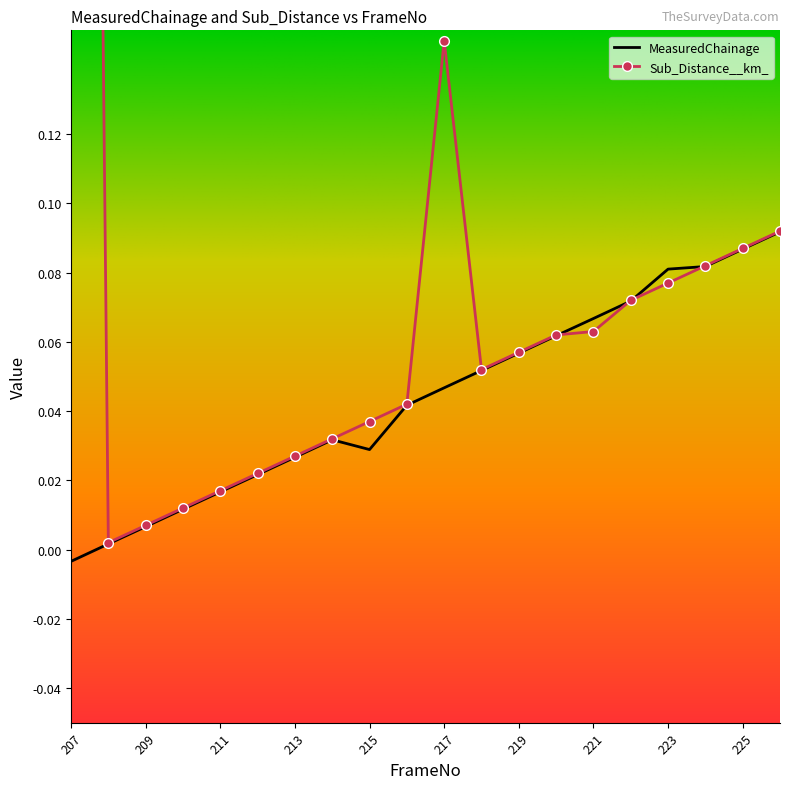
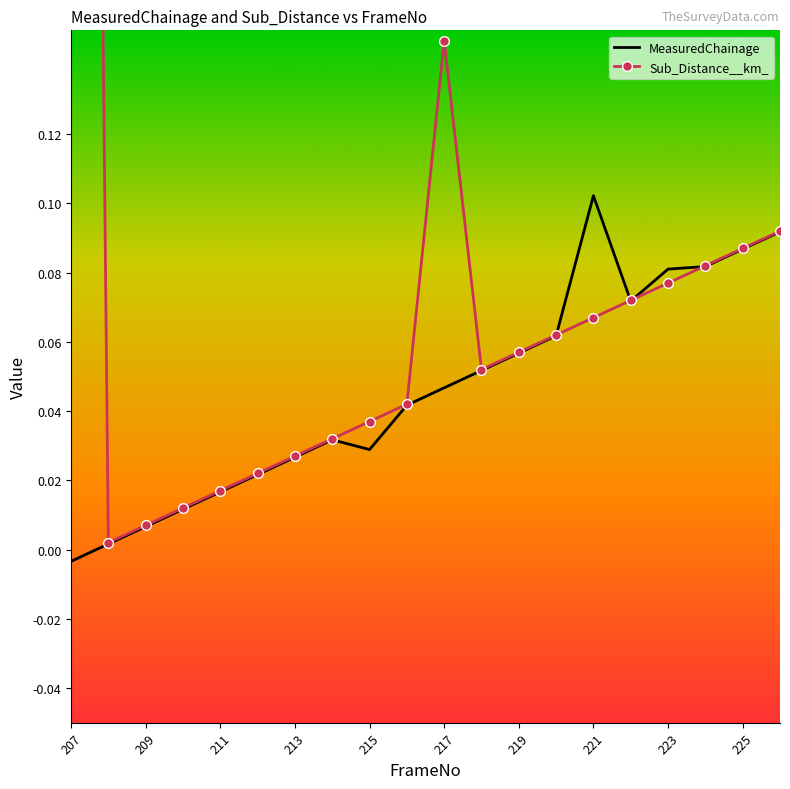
MeasuredChainage, 221: 0.067 -> 0.102
Sub_Distance__km_, 221: 0.063 -> 0.067
